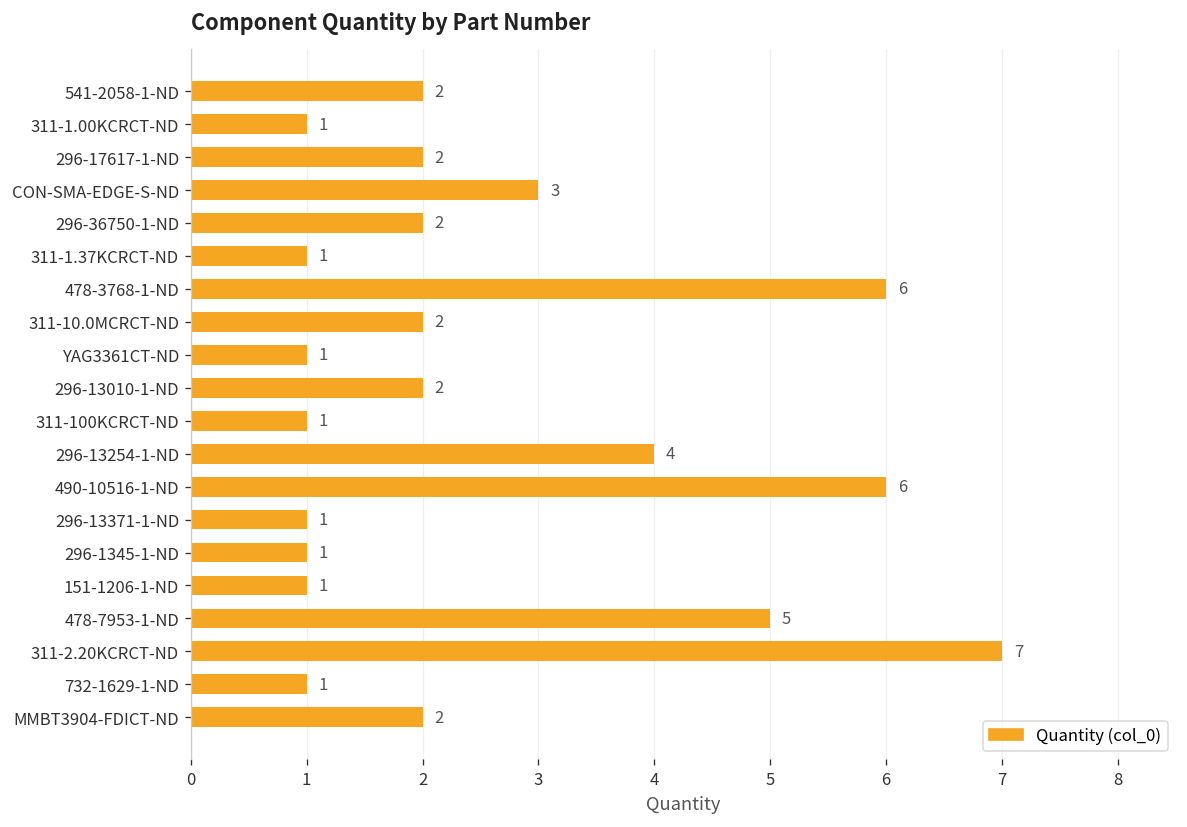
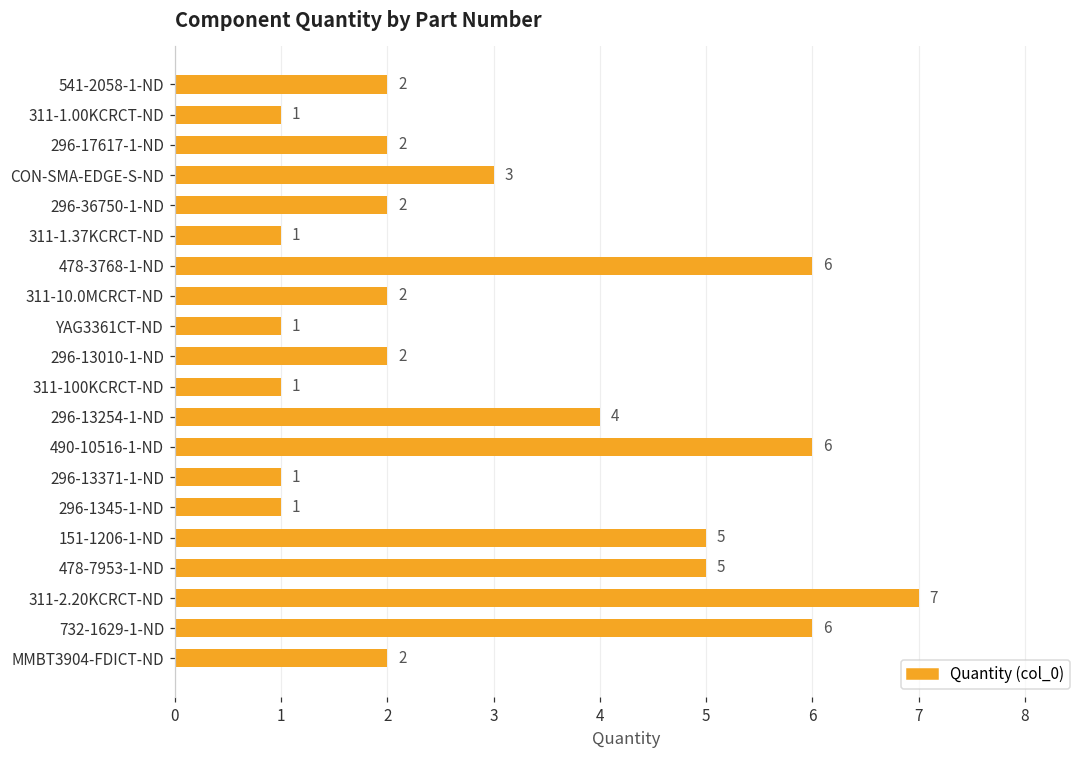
151-1206-1-ND: 1 -> 5
732-1629-1-ND: 1 -> 6
